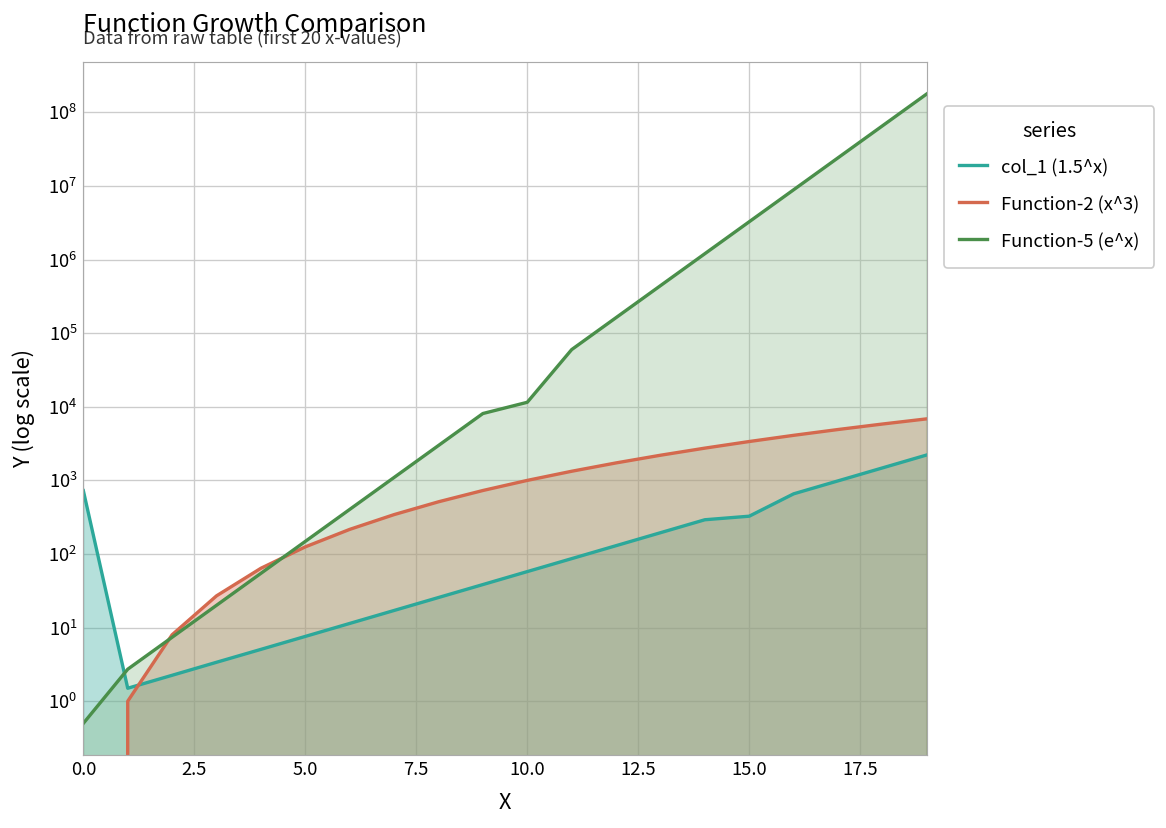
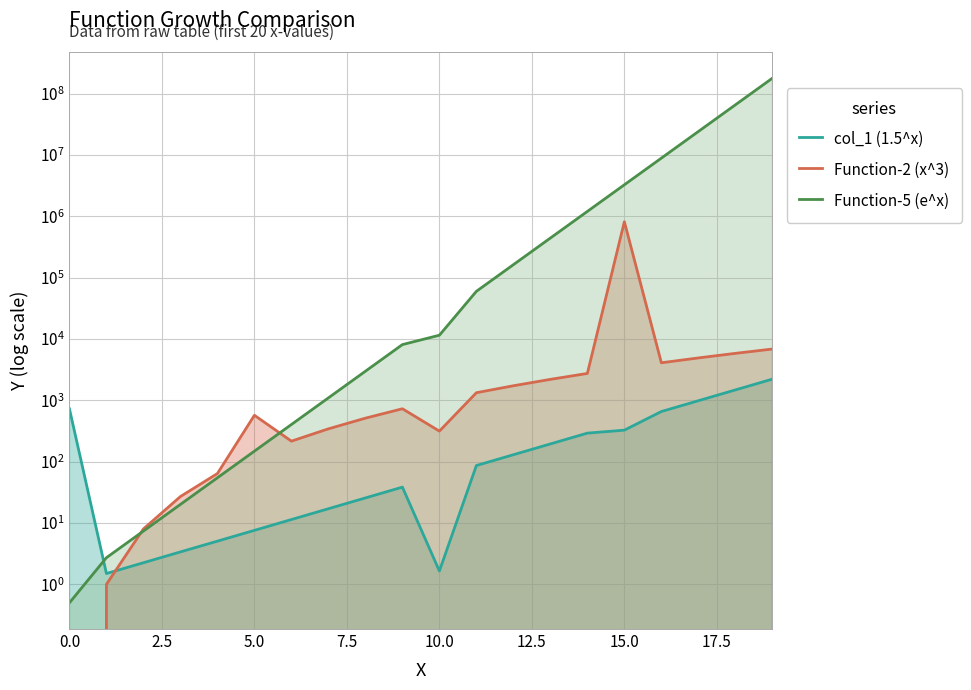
Function-2 (x^3), 5.0: 130 -> 600
col_1 (1.5^x), 10.0: 60 -> 1.7
Function-2 (x^3), 10.0: 1000 -> 300
Function-2 (x^3), 15.0: 3000 -> 800000
